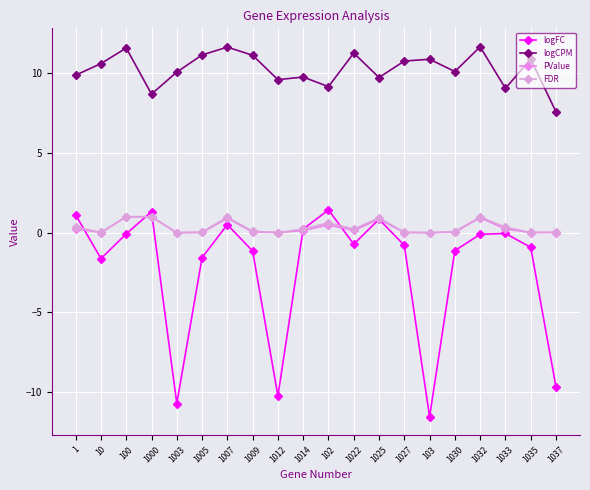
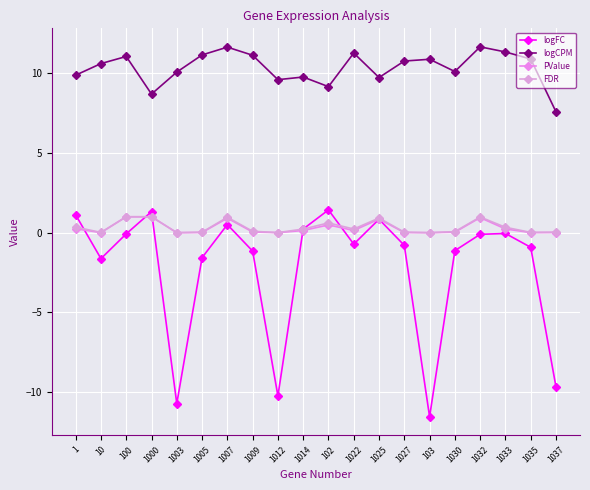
logCPM, 100: 11.6 -> 11.1
logCPM, 1033: 9.1 -> 11.4
